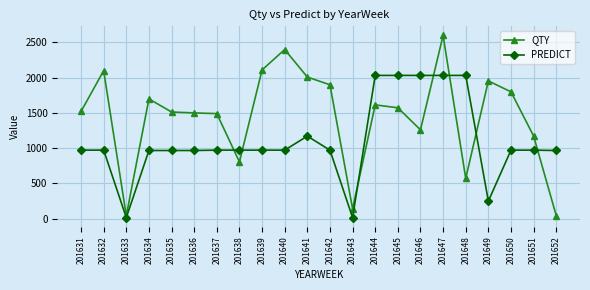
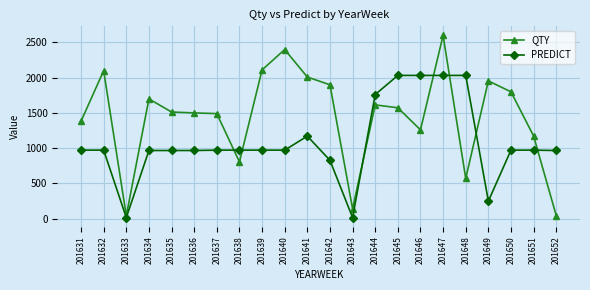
QTY, 201631: 1500 -> 1400
PREDICT, 201642: 1000 -> 800
PREDICT, 201644: 2000 -> 1800
